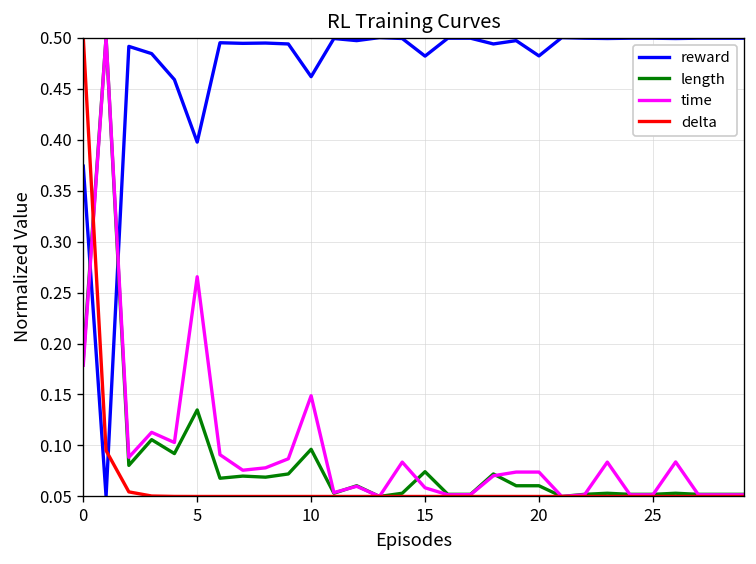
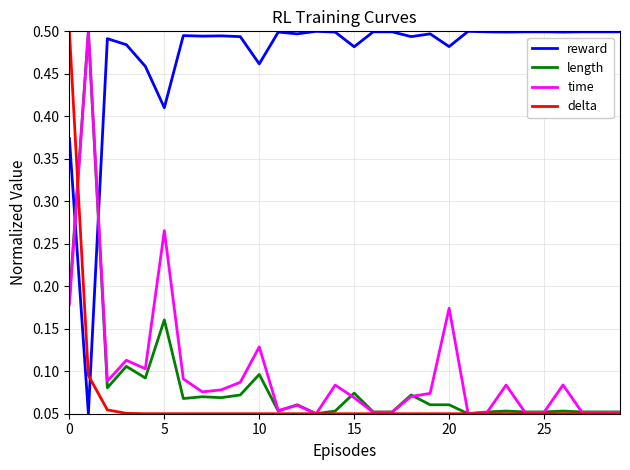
reward, 5: 0.40 -> 0.41
length, 5: 0.13 -> 0.16
time, 10: 0.15 -> 0.13
time, 15: 0.06 -> 0.07
time, 20: 0.07 -> 0.17
